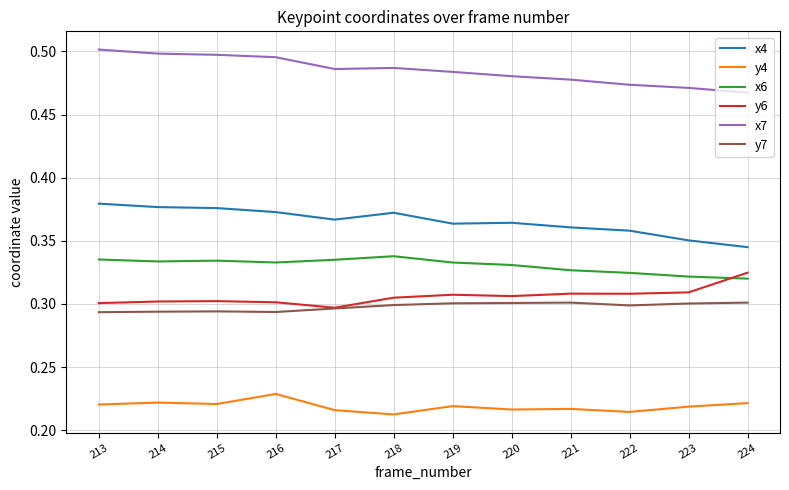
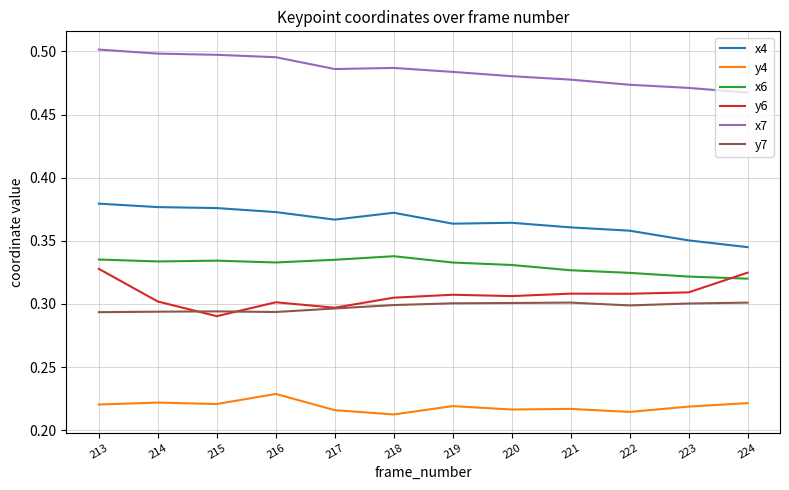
y6, 213: 0.301 -> 0.328
y6, 215: 0.302 -> 0.290
